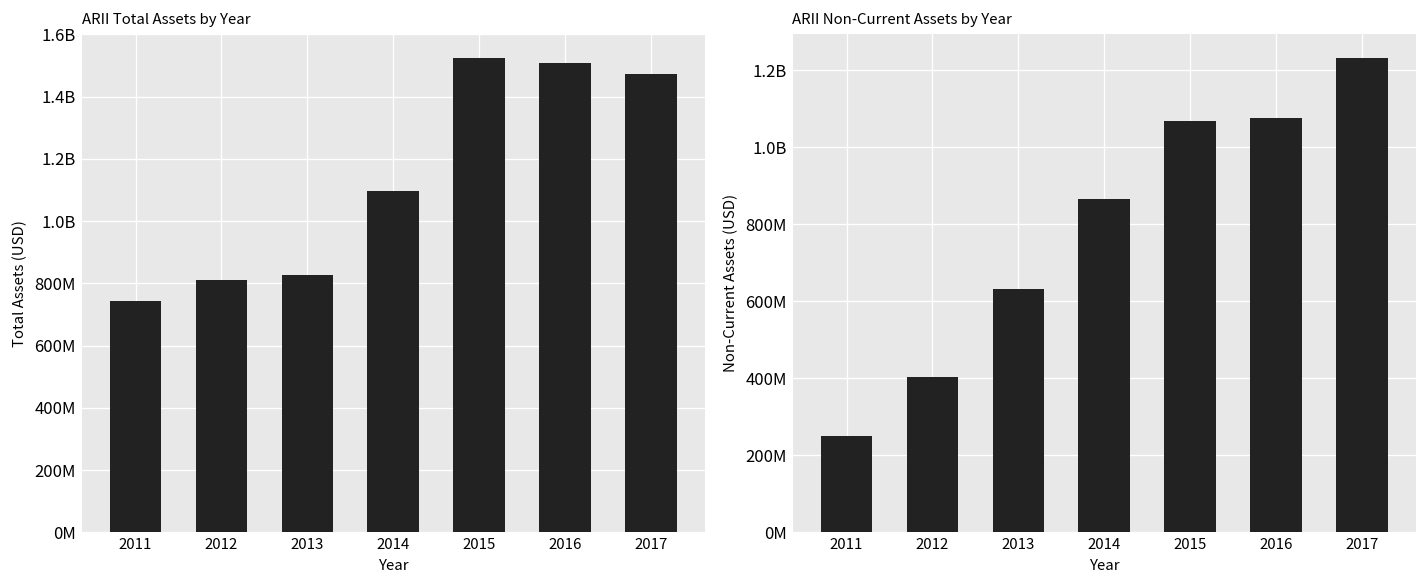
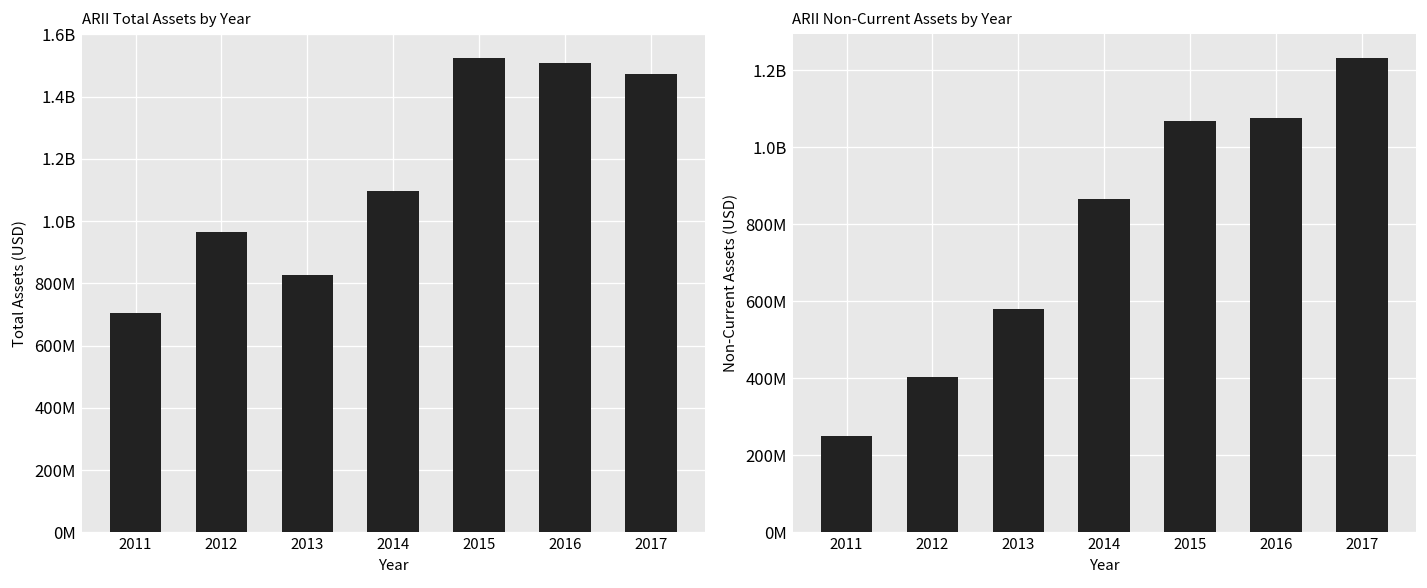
ARII Total Assets by Year, 2011: 740000000 -> 700000000
ARII Total Assets by Year, 2012: 810000000 -> 970000000
ARII Non-Current Assets by Year, 2013: 630000000 -> 580000000
